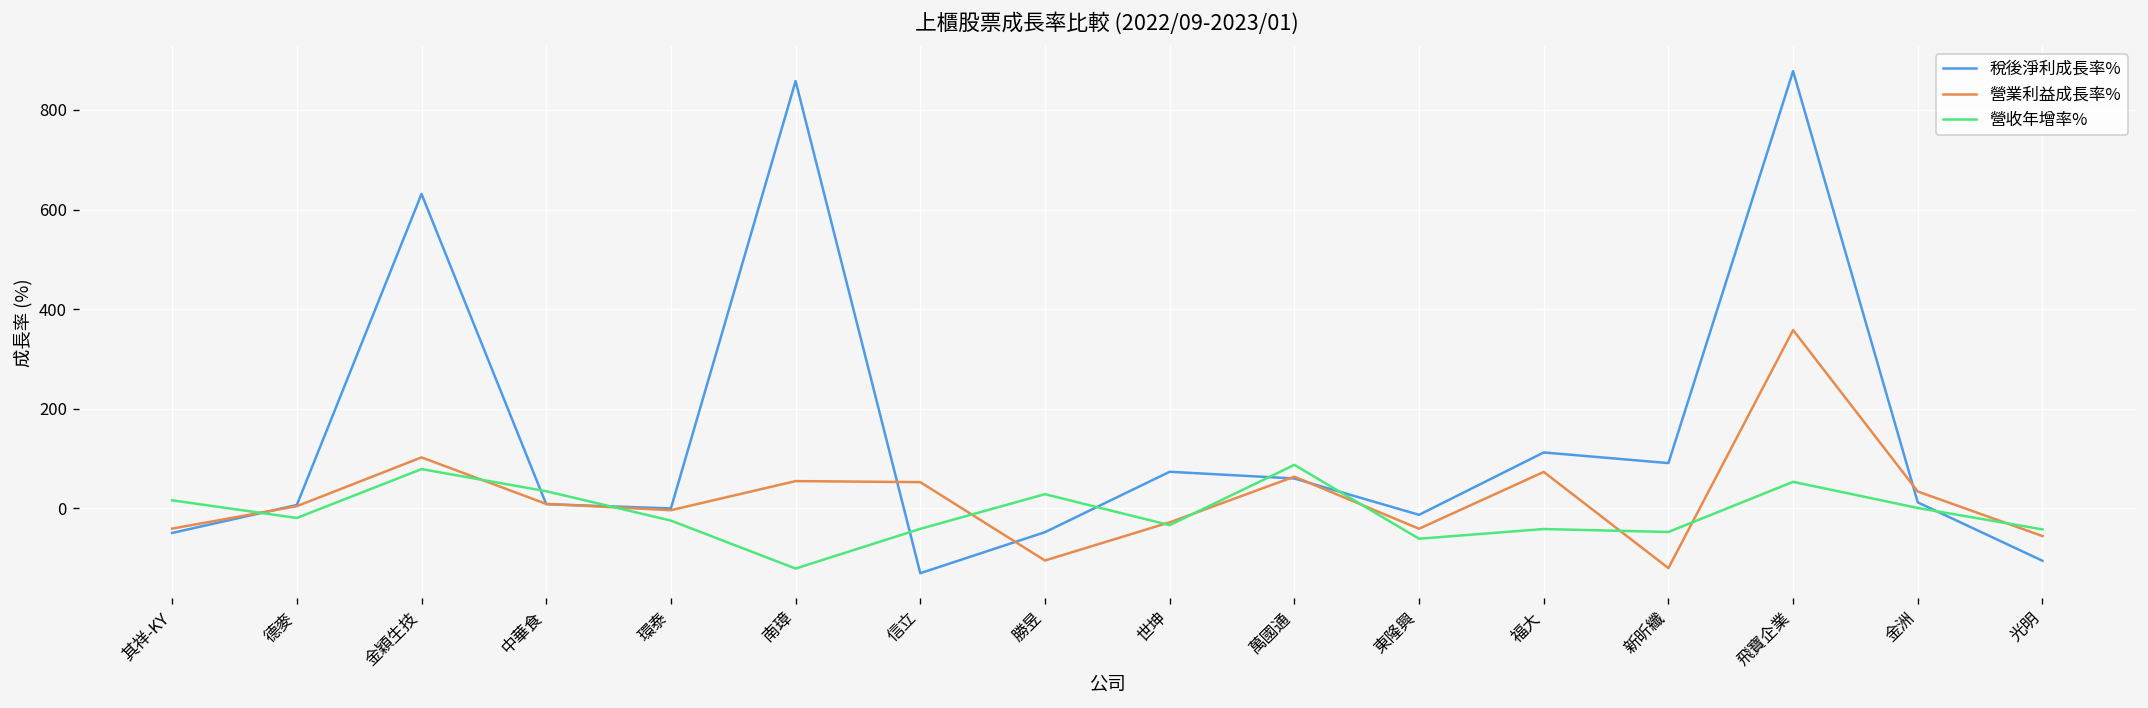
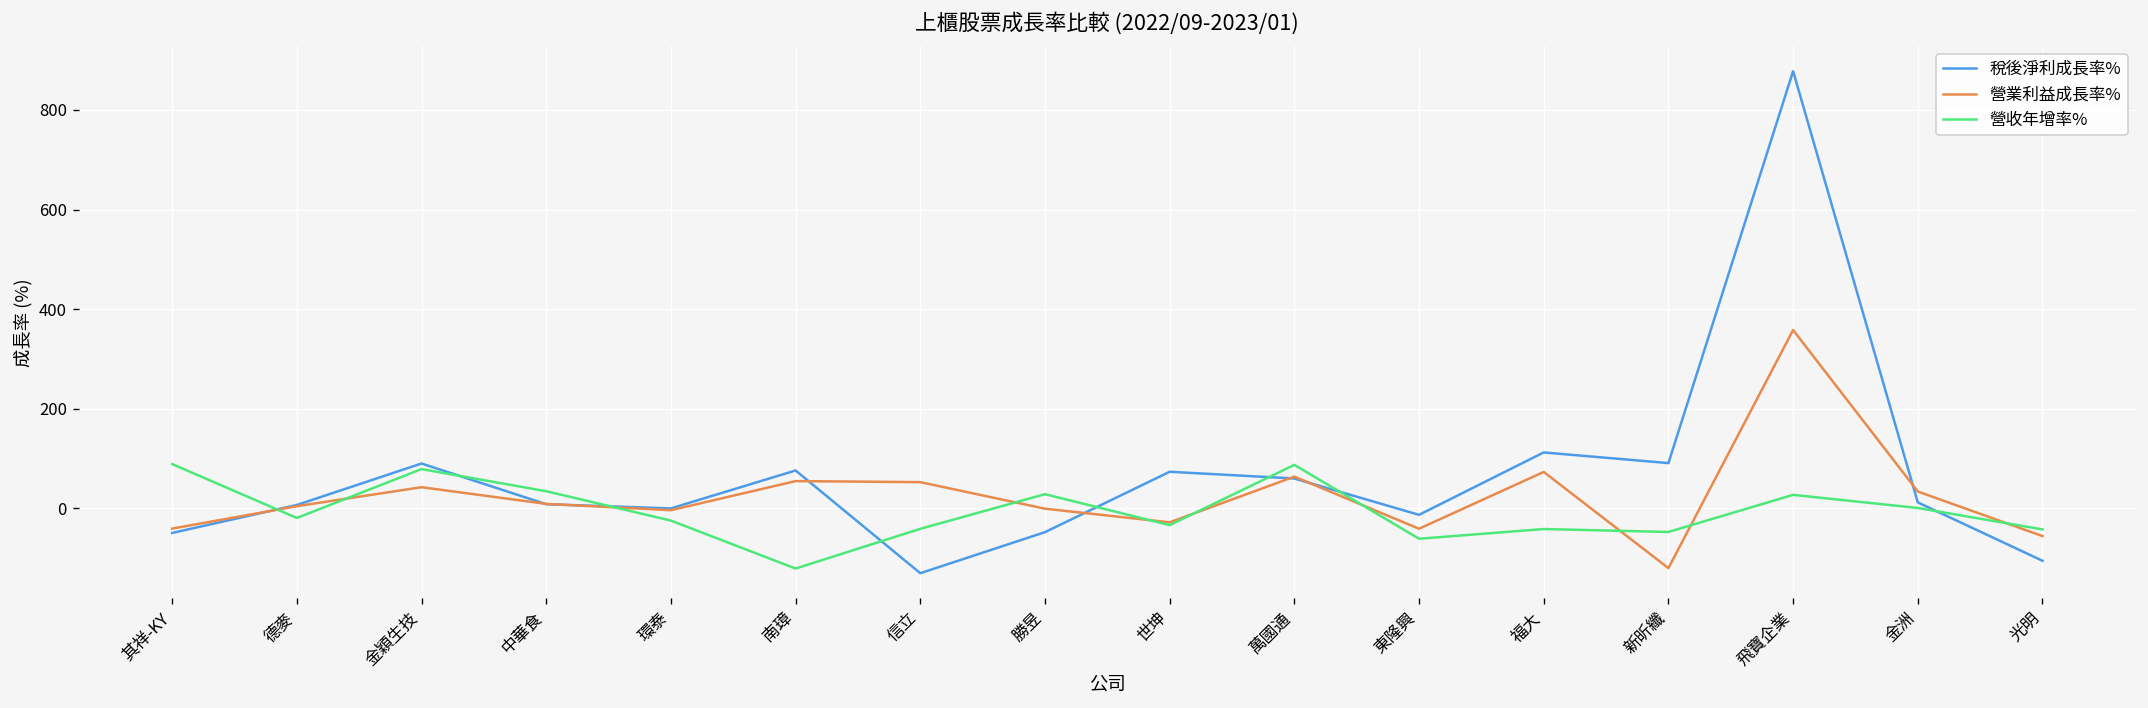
營收年增率%, 其祥-KY: 20 -> 90
稅後淨利成長率%, 金穎生技: 630 -> 90
營業利益成長率%, 金穎生技: 100 -> 40
稅後淨利成長率%, 南璋: 860 -> 80
營業利益成長率%, 勝昱: -100 -> 0
營收年增率%, 飛寶企業: 50 -> 30
